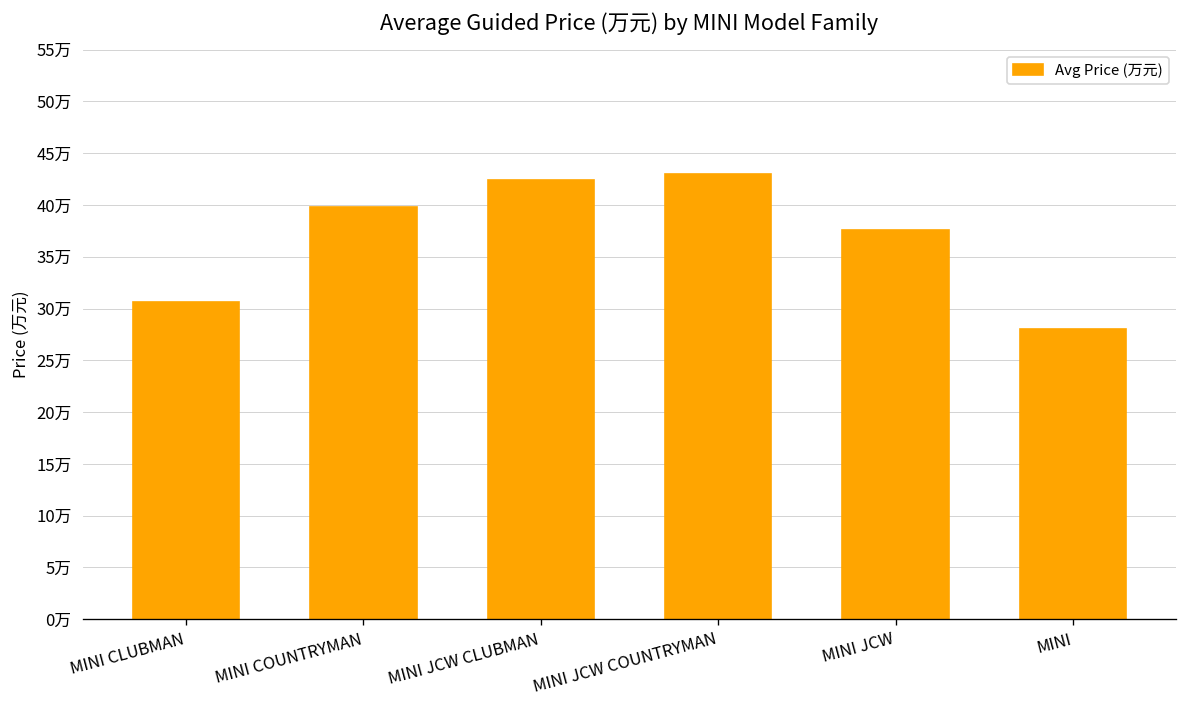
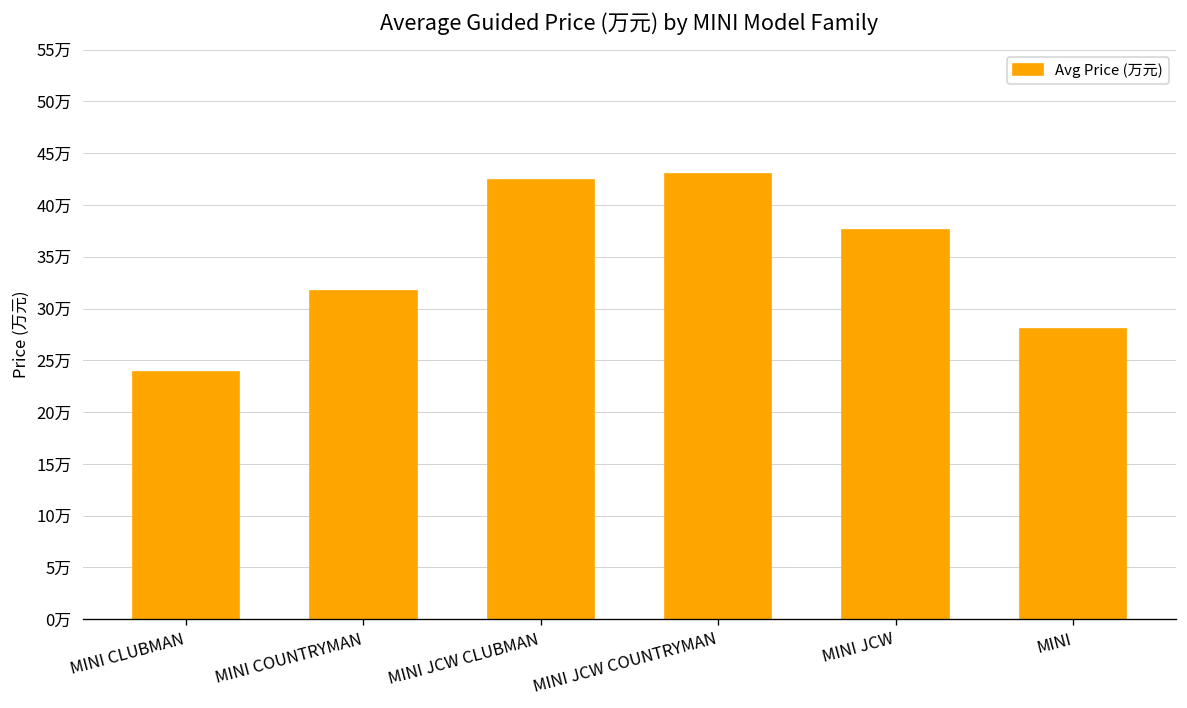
MINI CLUBMAN: 31万 -> 24万
MINI COUNTRYMAN: 40万 -> 32万
